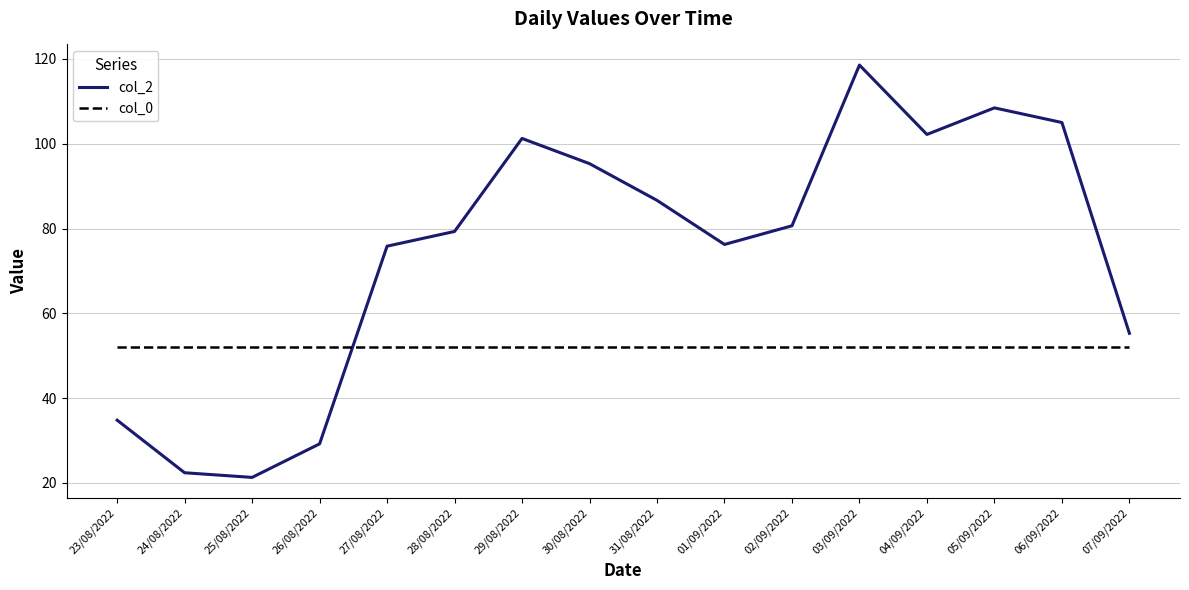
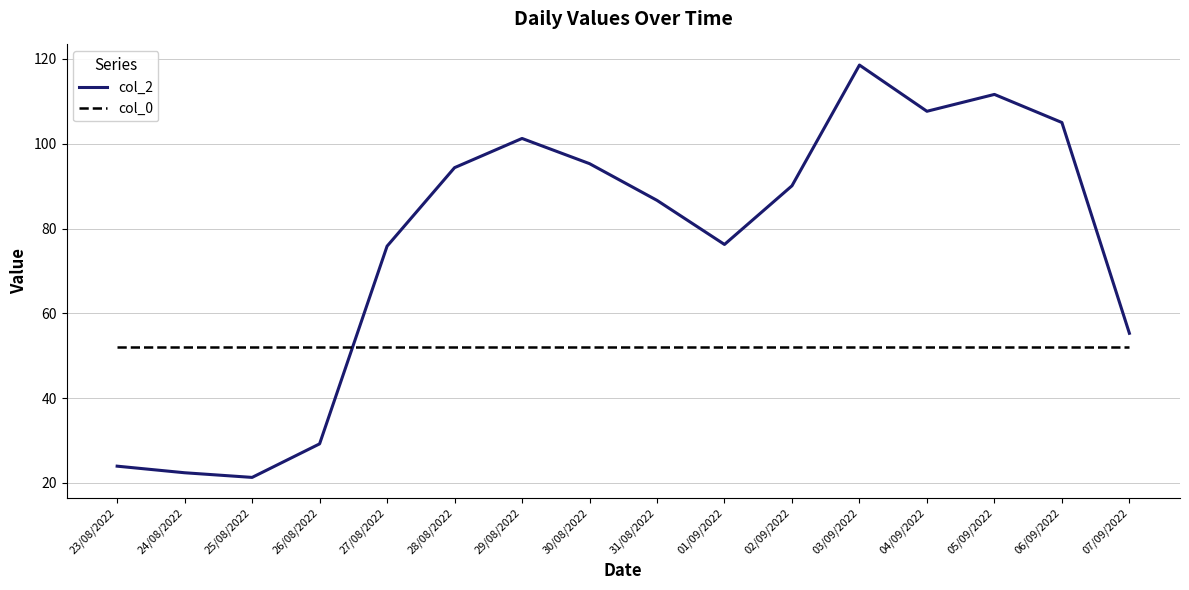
col_2, 23/08/2022: 35 -> 24
col_2, 28/08/2022: 79 -> 94
col_2, 02/09/2022: 81 -> 90
col_2, 04/09/2022: 102 -> 108
col_2, 05/09/2022: 108 -> 112
